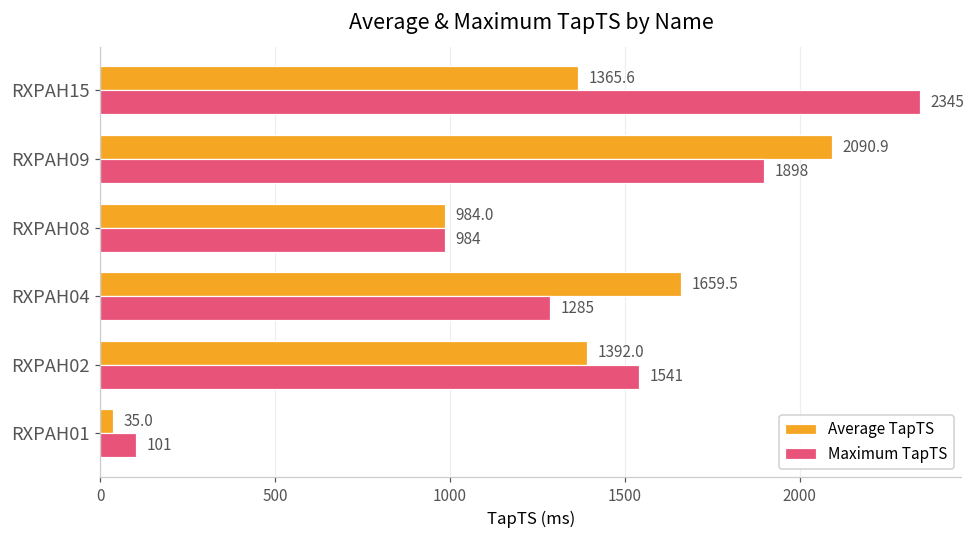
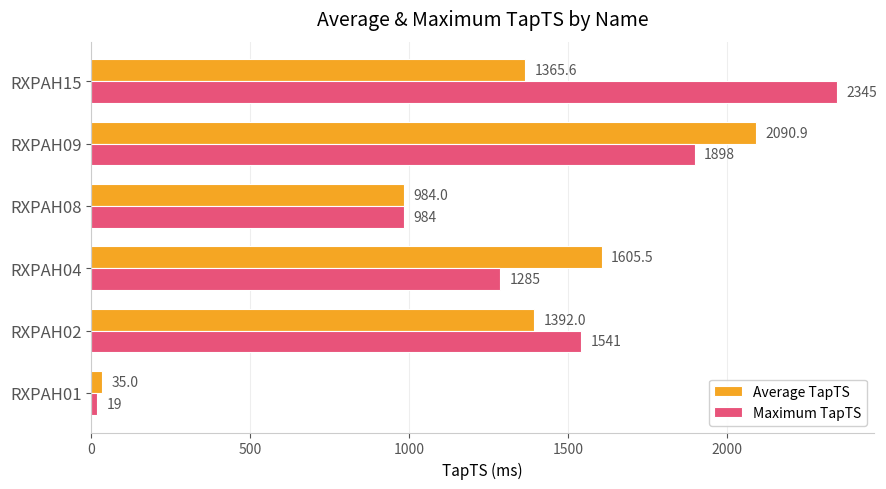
Average TapTS, RXPAH04: 1659.5 -> 1605.5
Maximum TapTS, RXPAH01: 101 -> 19
